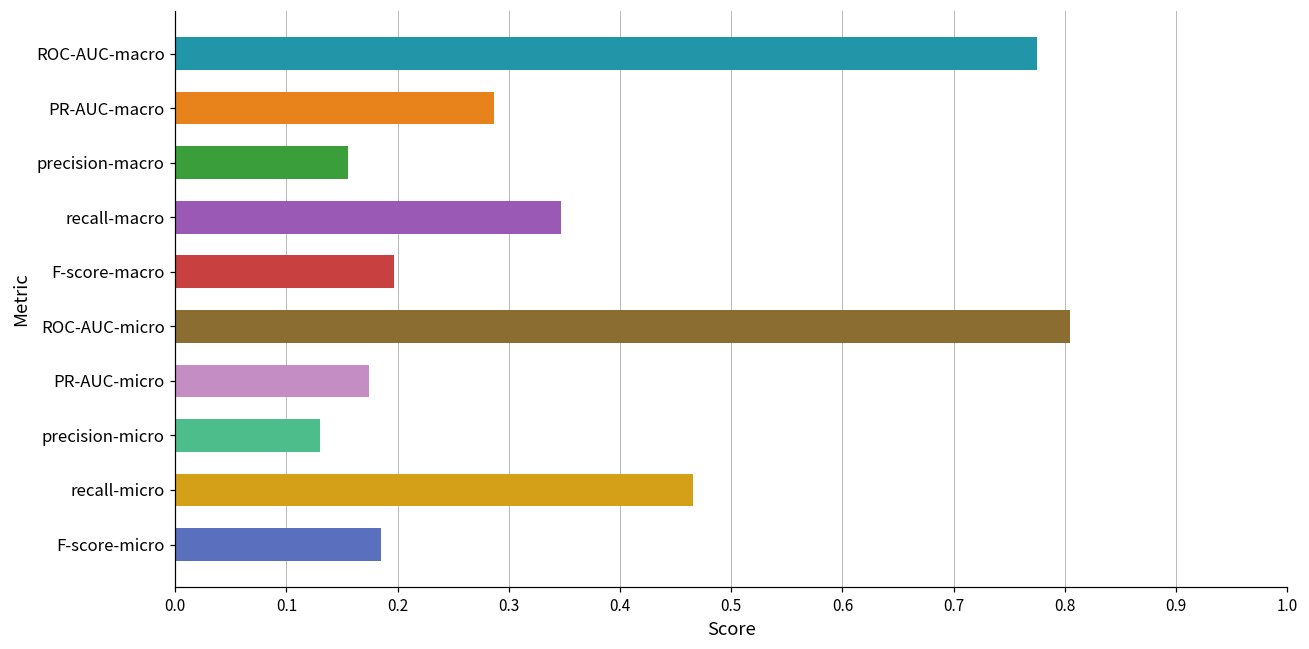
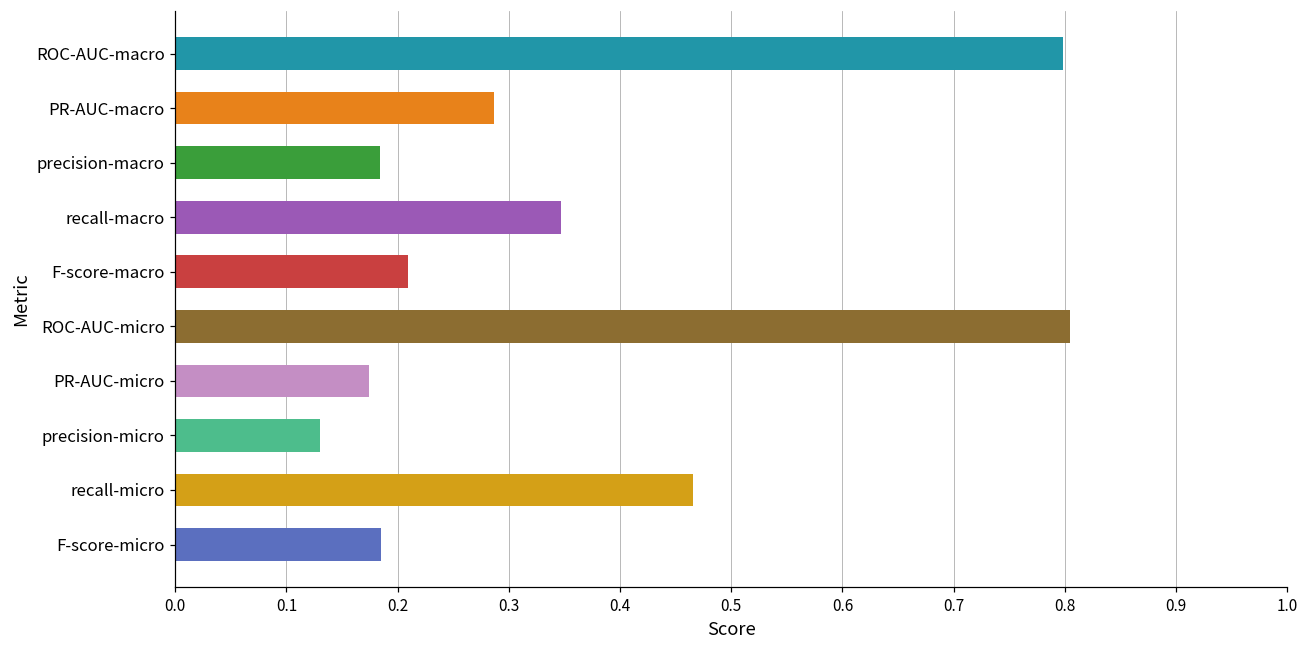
ROC-AUC-macro: 0.775 -> 0.798
precision-macro: 0.155 -> 0.184
F-score-macro: 0.197 -> 0.209
